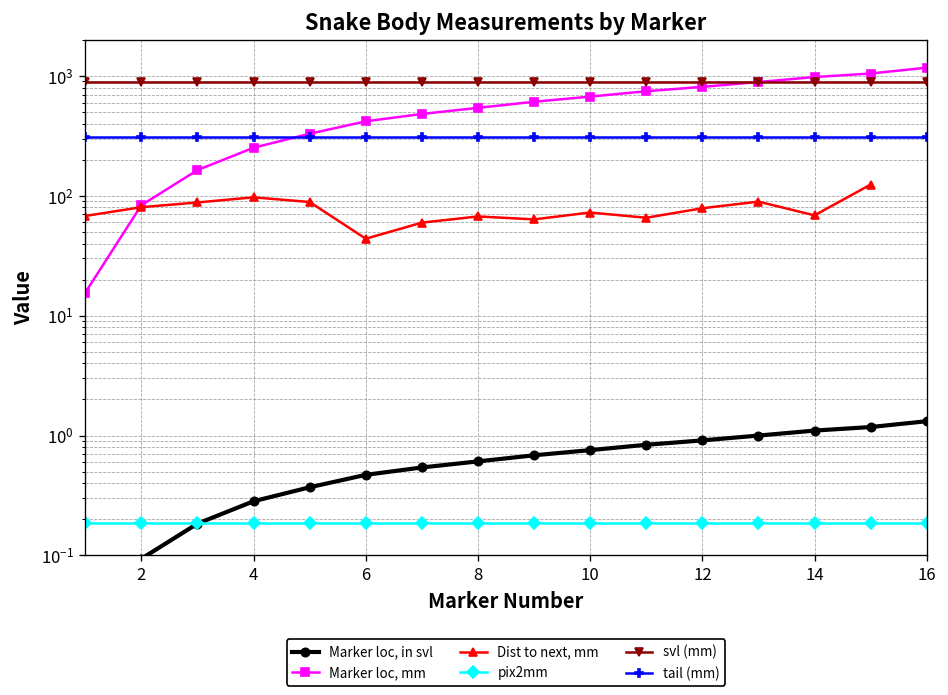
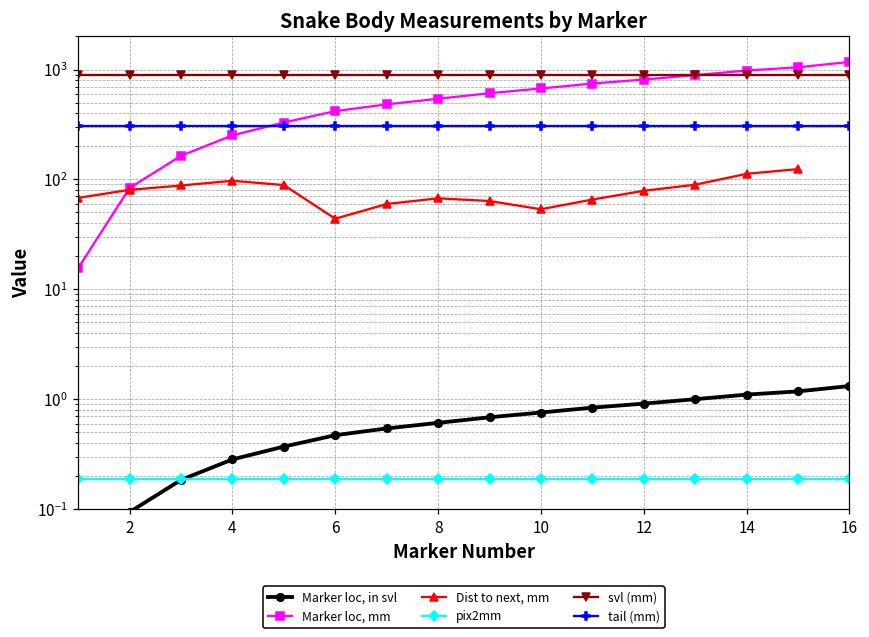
Dist to next, mm, 10: 70 -> 50
Dist to next, mm, 14: 70 -> 110
